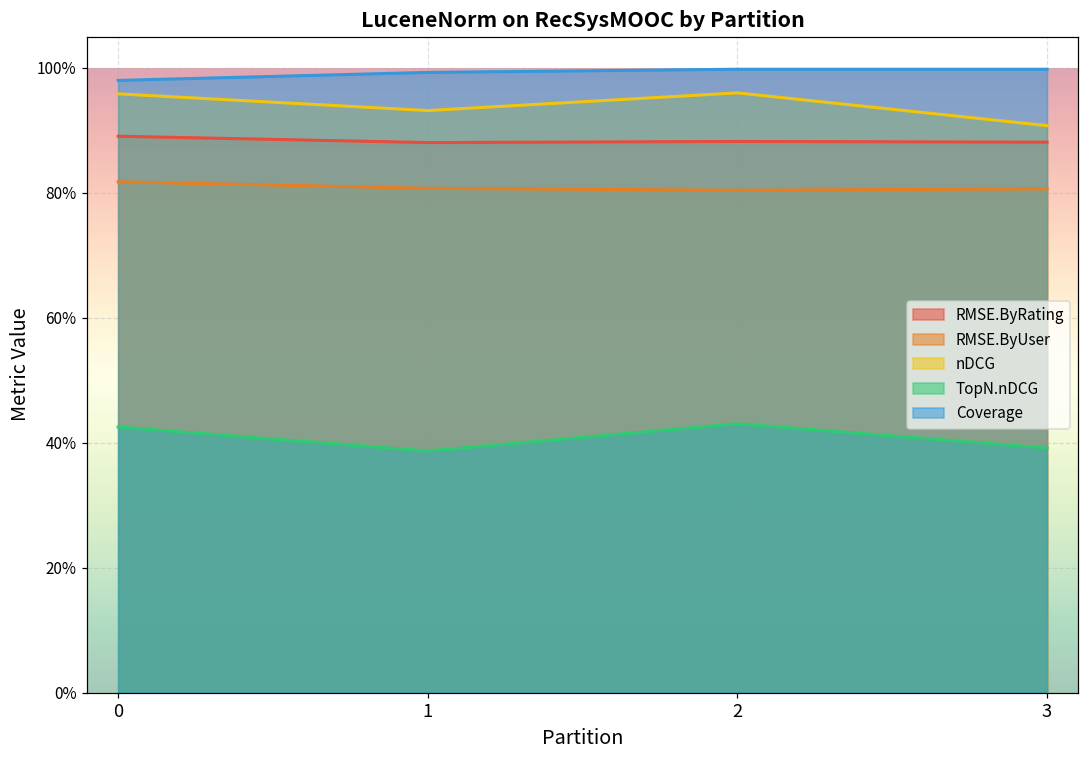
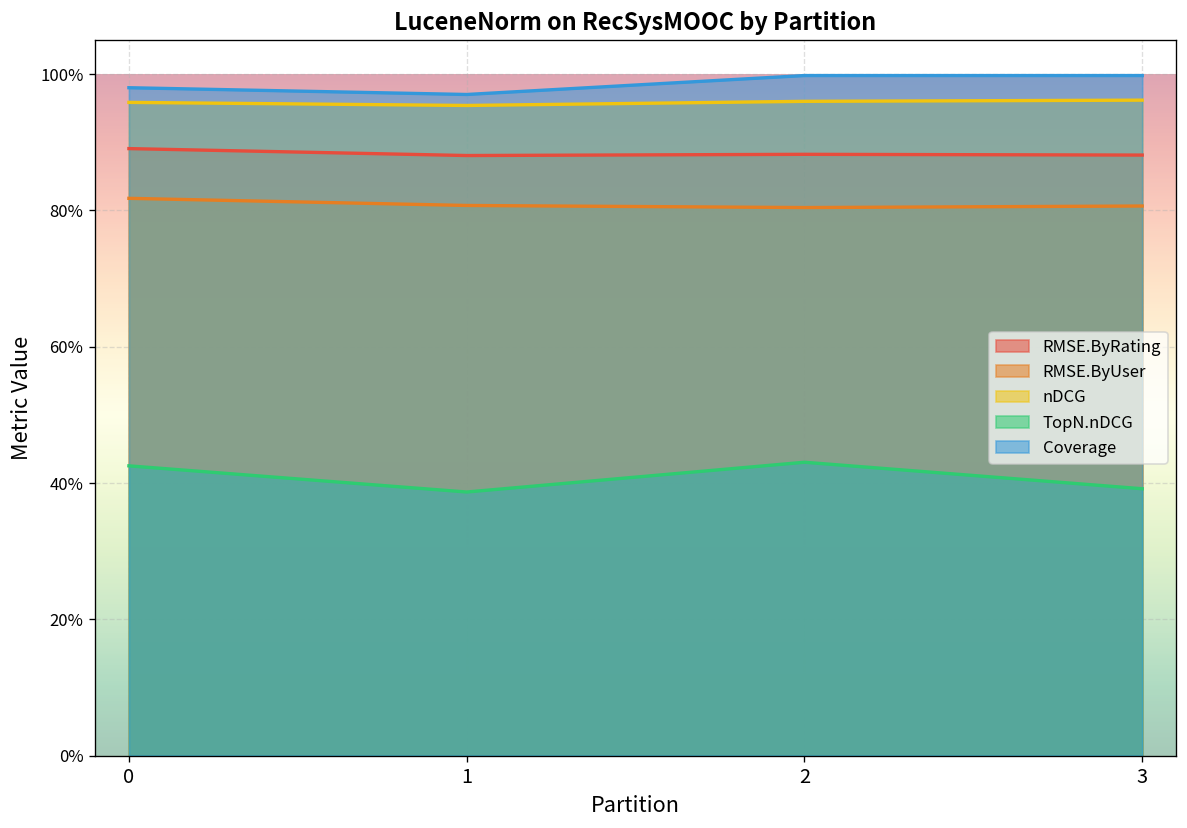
nDCG, 1: 93% -> 95%
Coverage, 1: 99% -> 97%
nDCG, 3: 91% -> 96%
